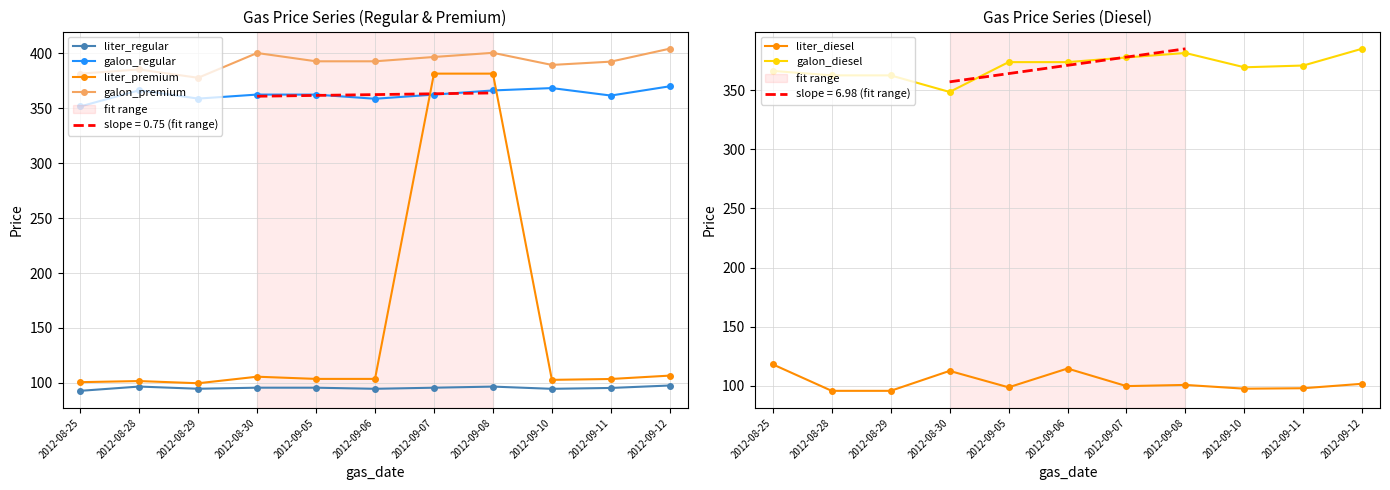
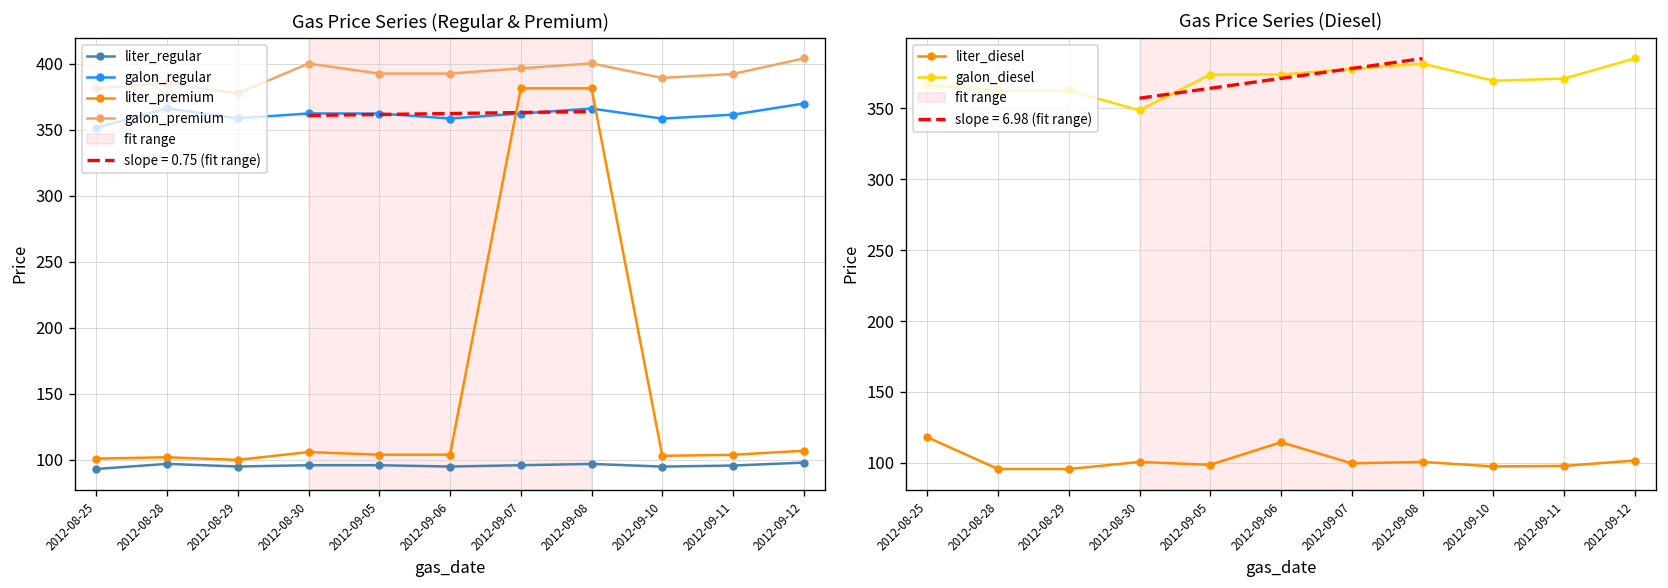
Gas Price Series (Regular & Premium), galon_regular, 2012-09-10: 368 -> 358
Gas Price Series (Diesel), liter_diesel, 2012-08-30: 113 -> 101
